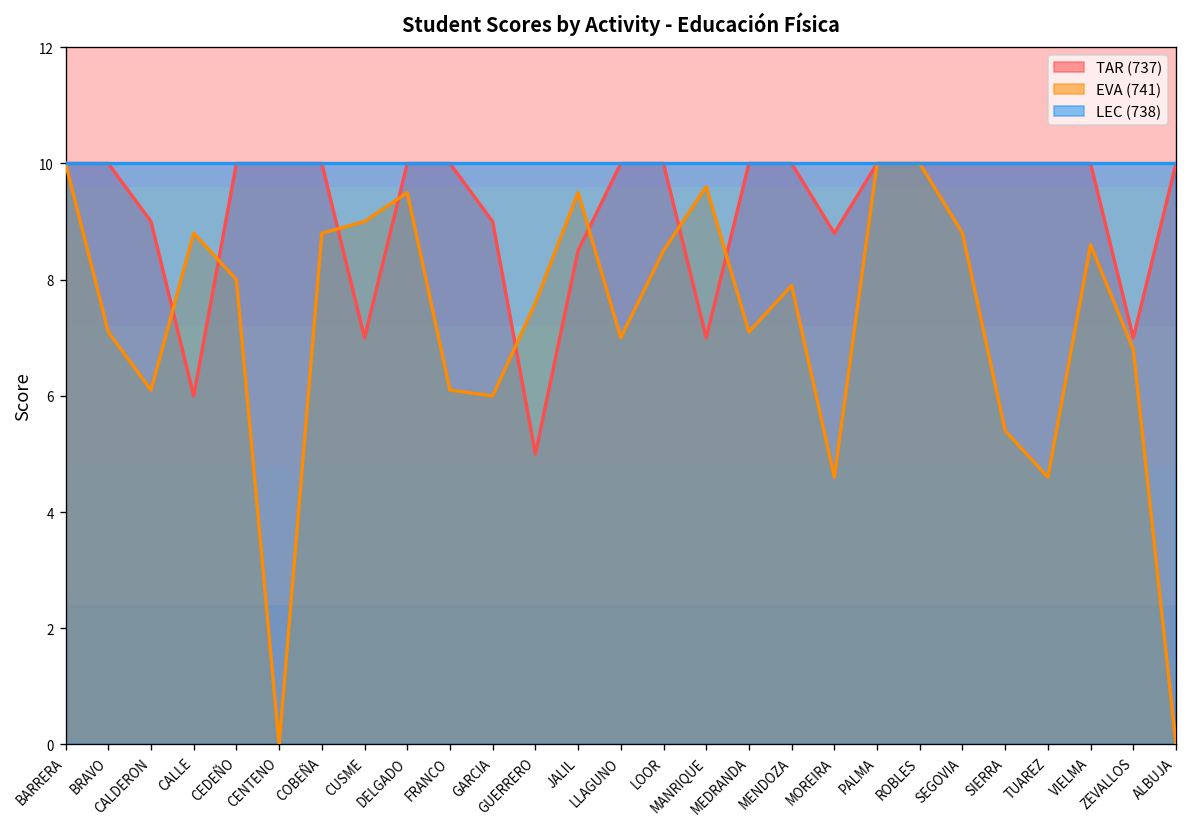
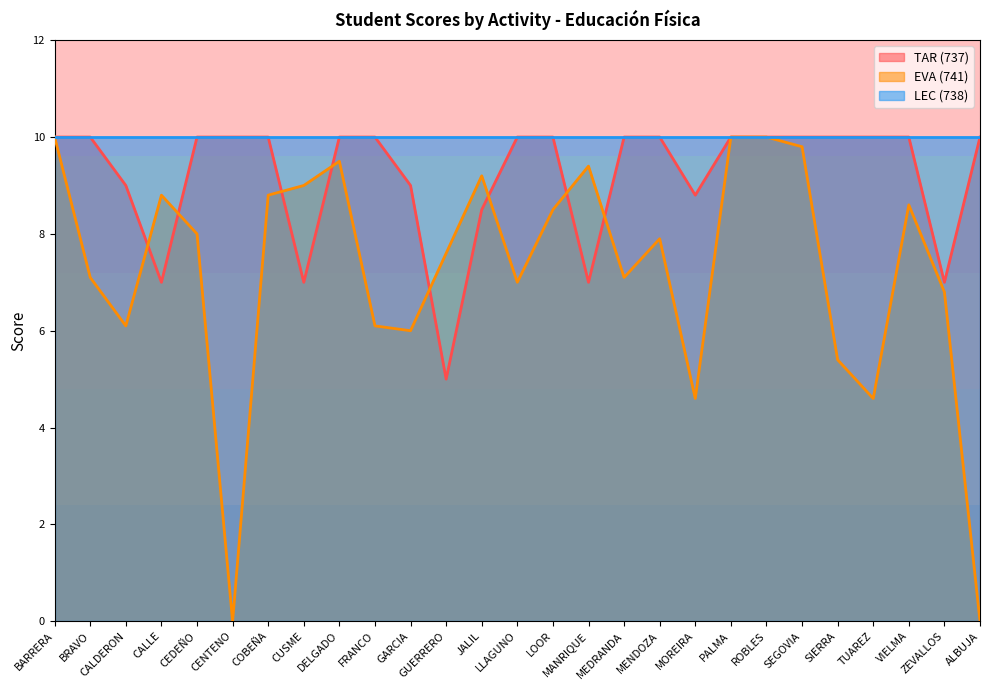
TAR (737), CALLE: 6 -> 7
EVA (741), JALIL: 9.5 -> 9.2
EVA (741), MANRIQUE: 9.6 -> 9.4
EVA (741), SEGOVIA: 8.8 -> 9.8
